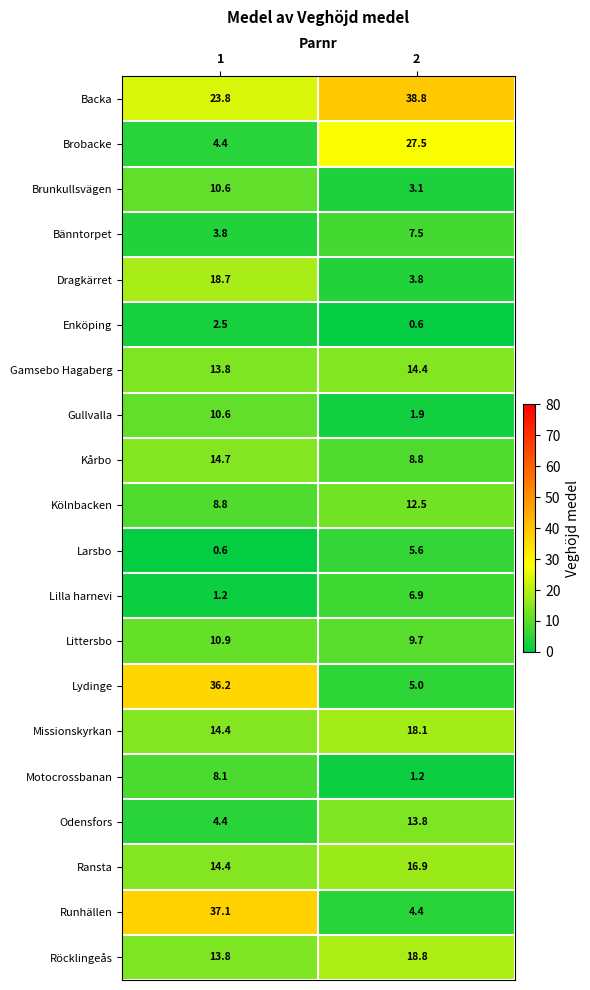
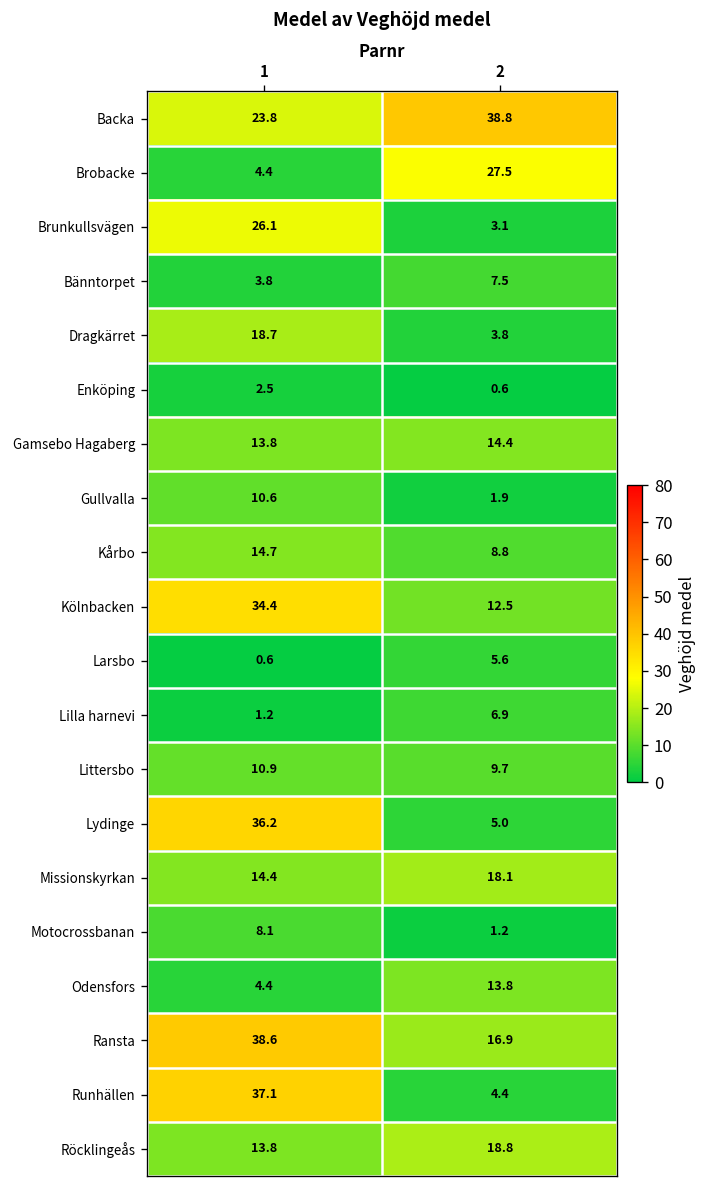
Brunkullsvägen, 1: 10.6 -> 26.1
Kölnbacken, 1: 8.8 -> 34.4
Ransta, 1: 14.4 -> 38.6
